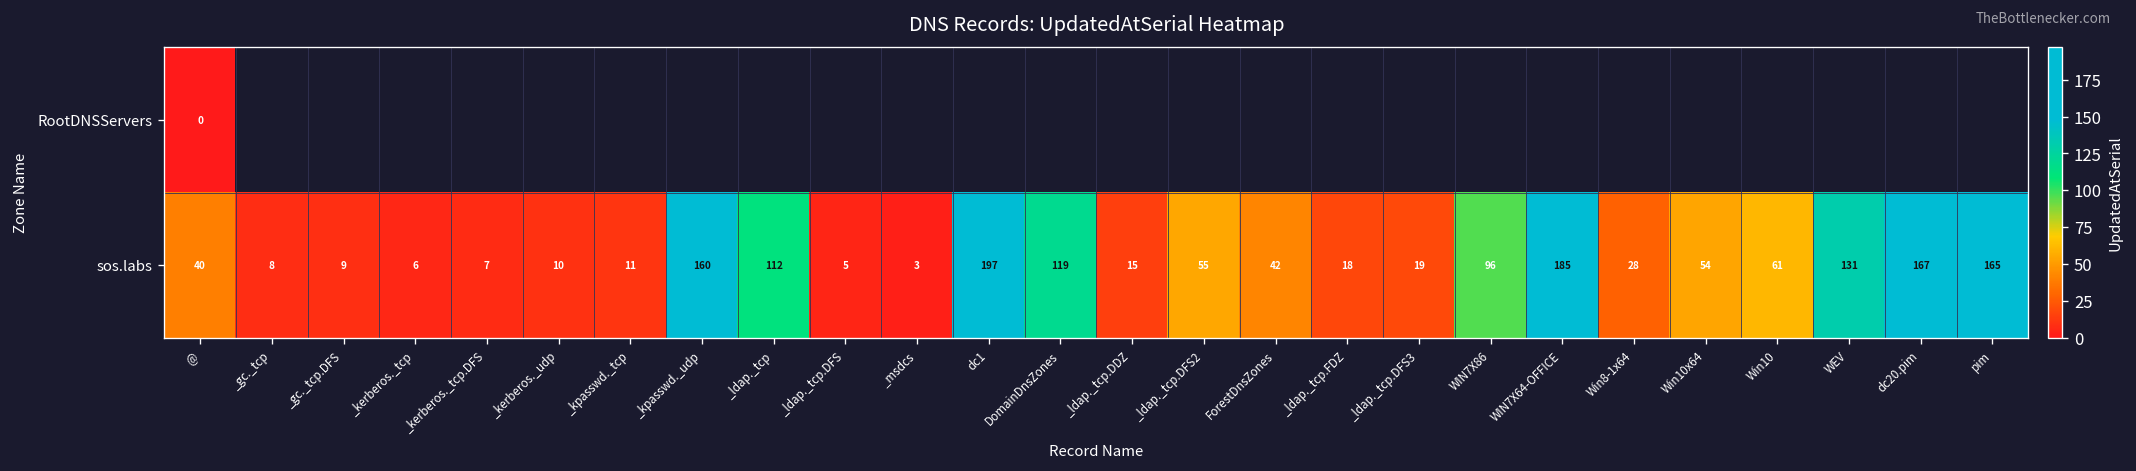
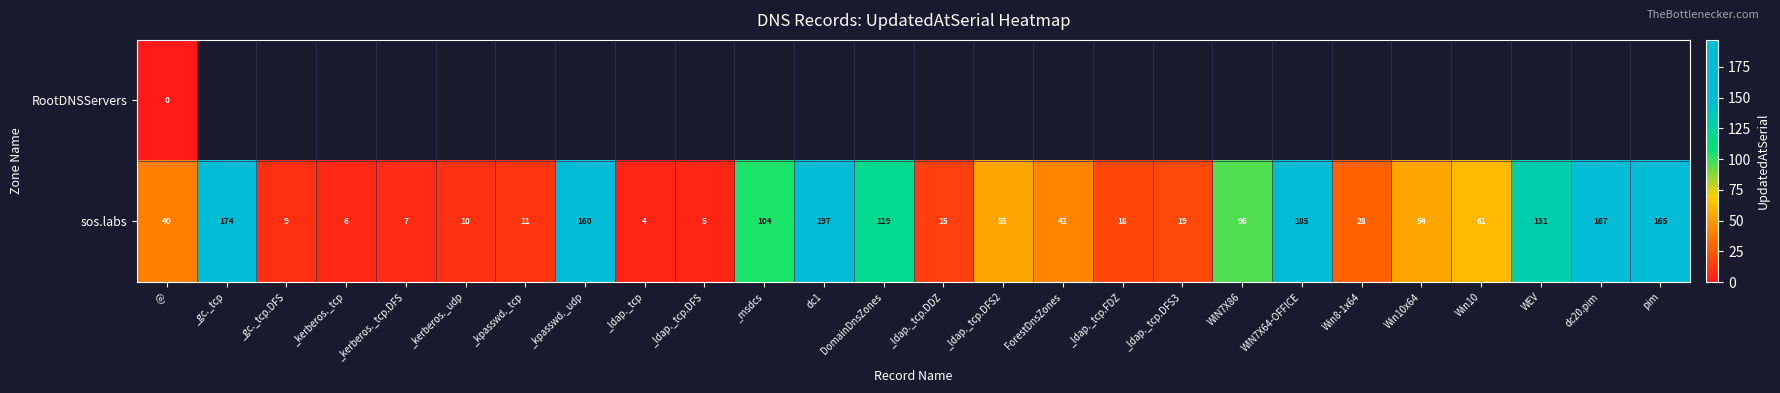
sos.labs, _gc._tcp: 8 -> 174
sos.labs, _ldap._tcp: 112 -> 4
sos.labs, _msdcs: 3 -> 104
